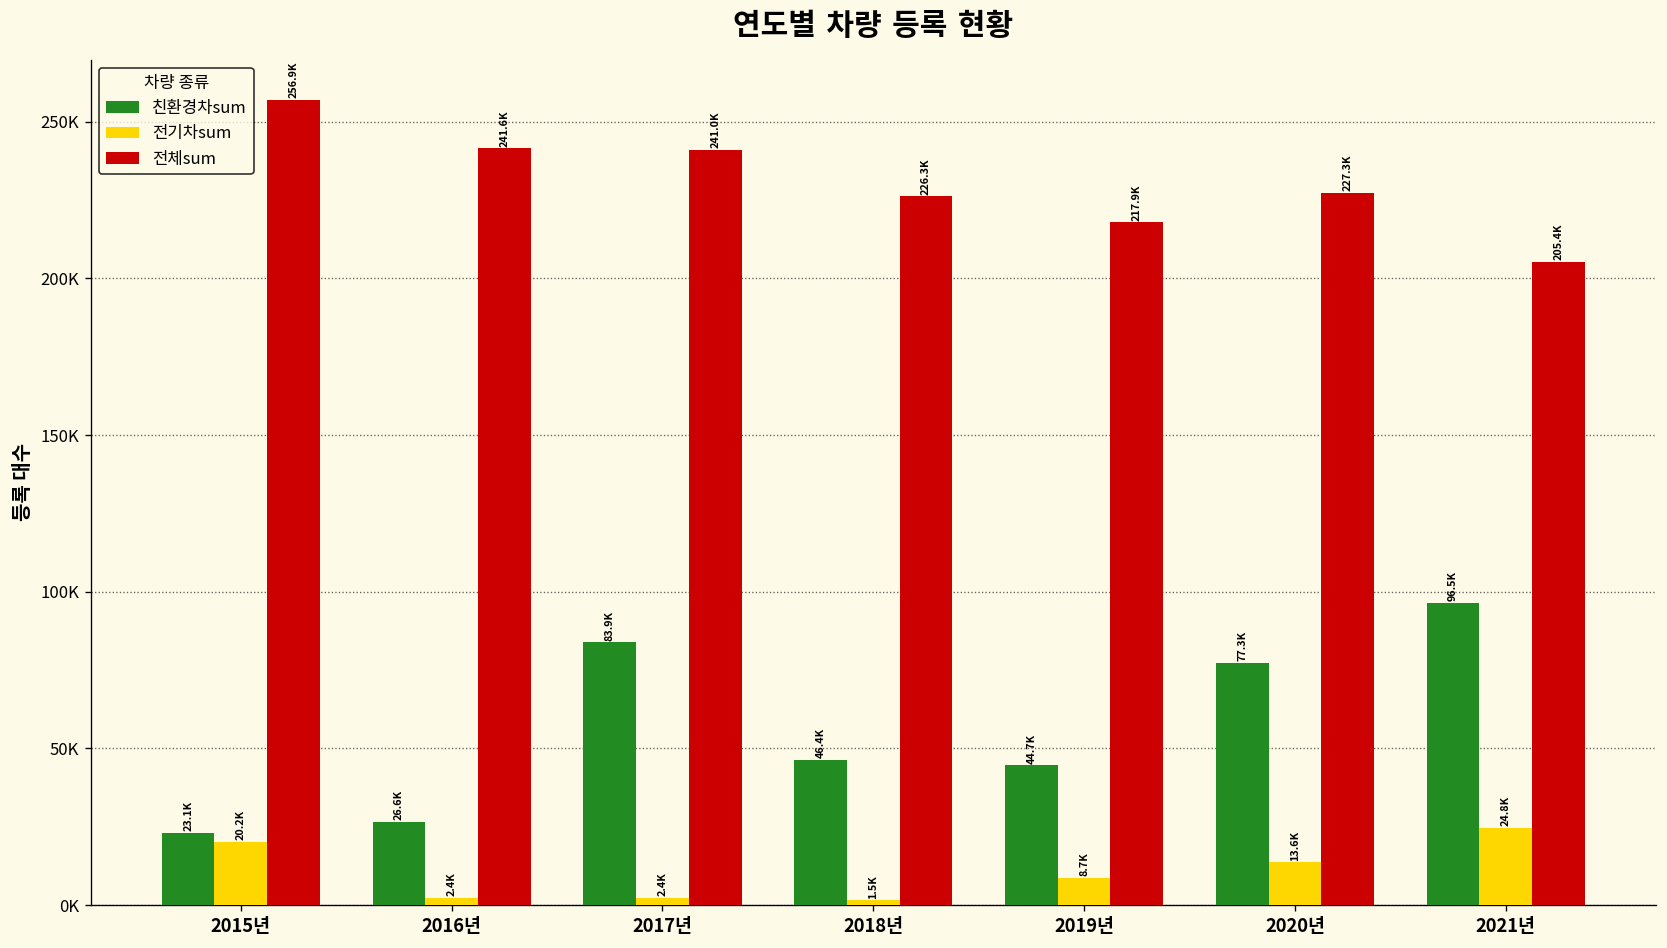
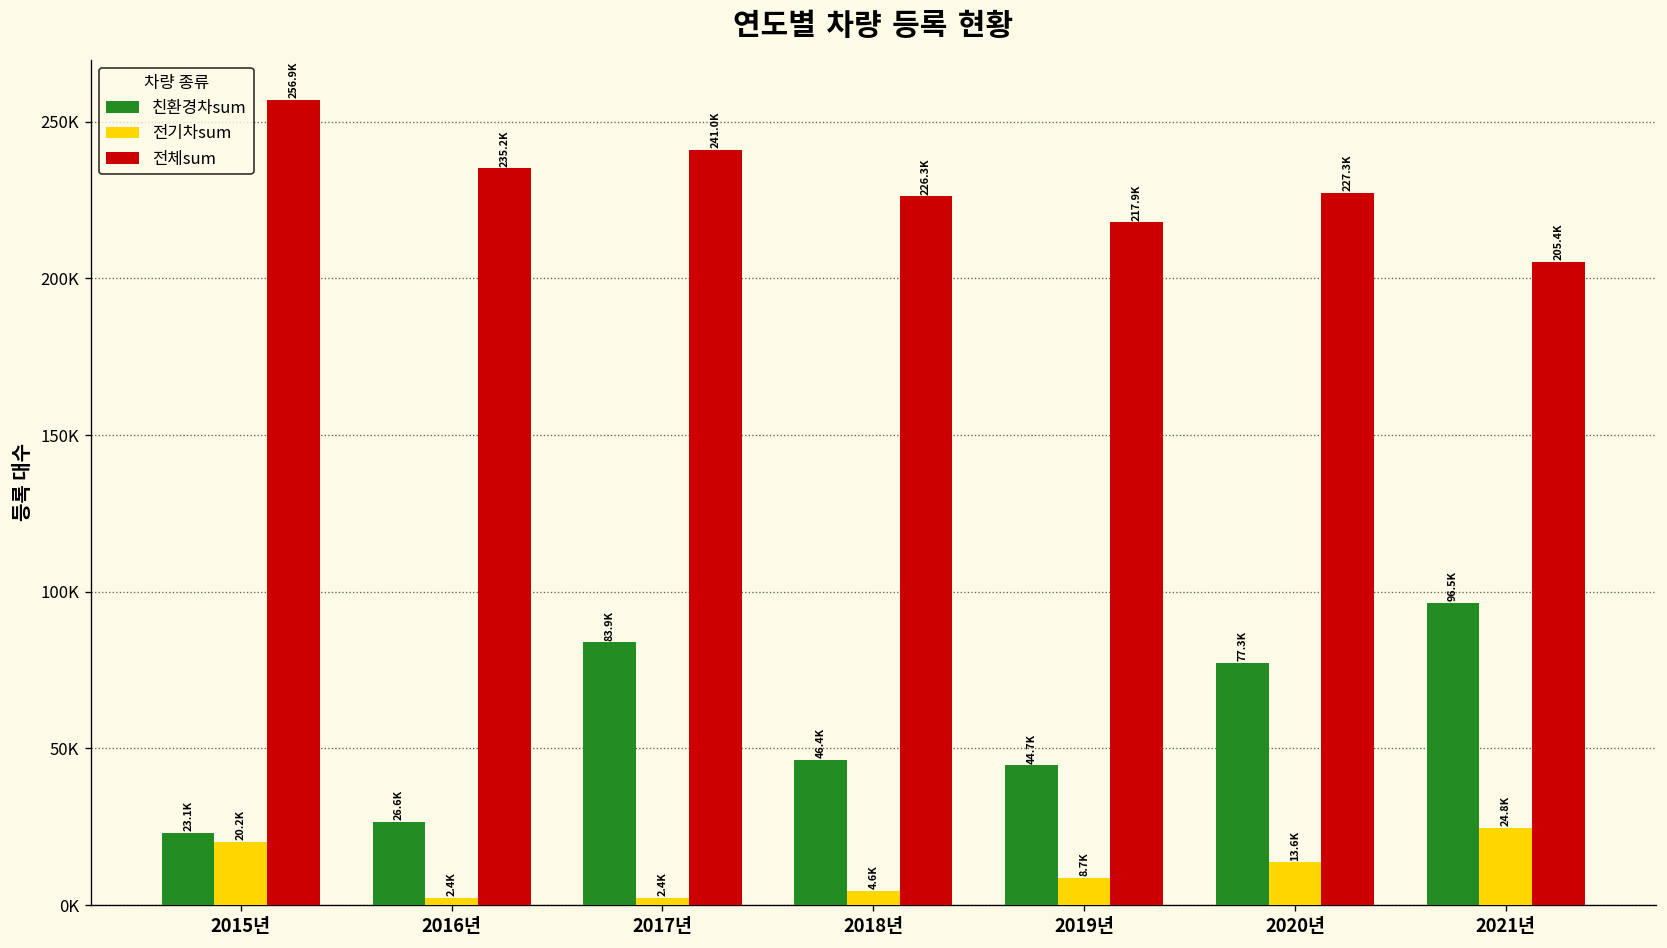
전체sum, 2016년: 241.6K -> 235.2K
전기차sum, 2018년: 1.5K -> 4.6K
